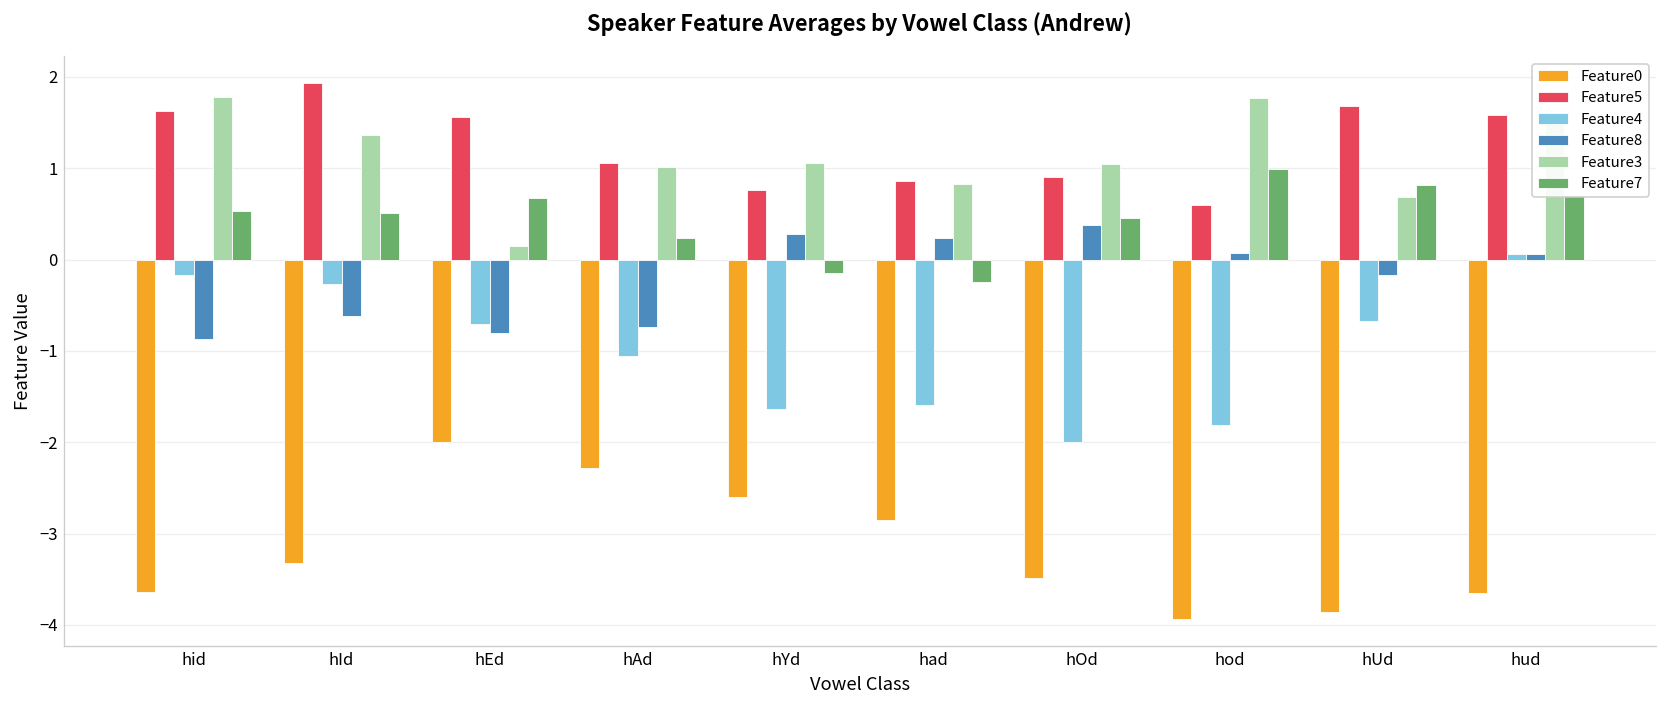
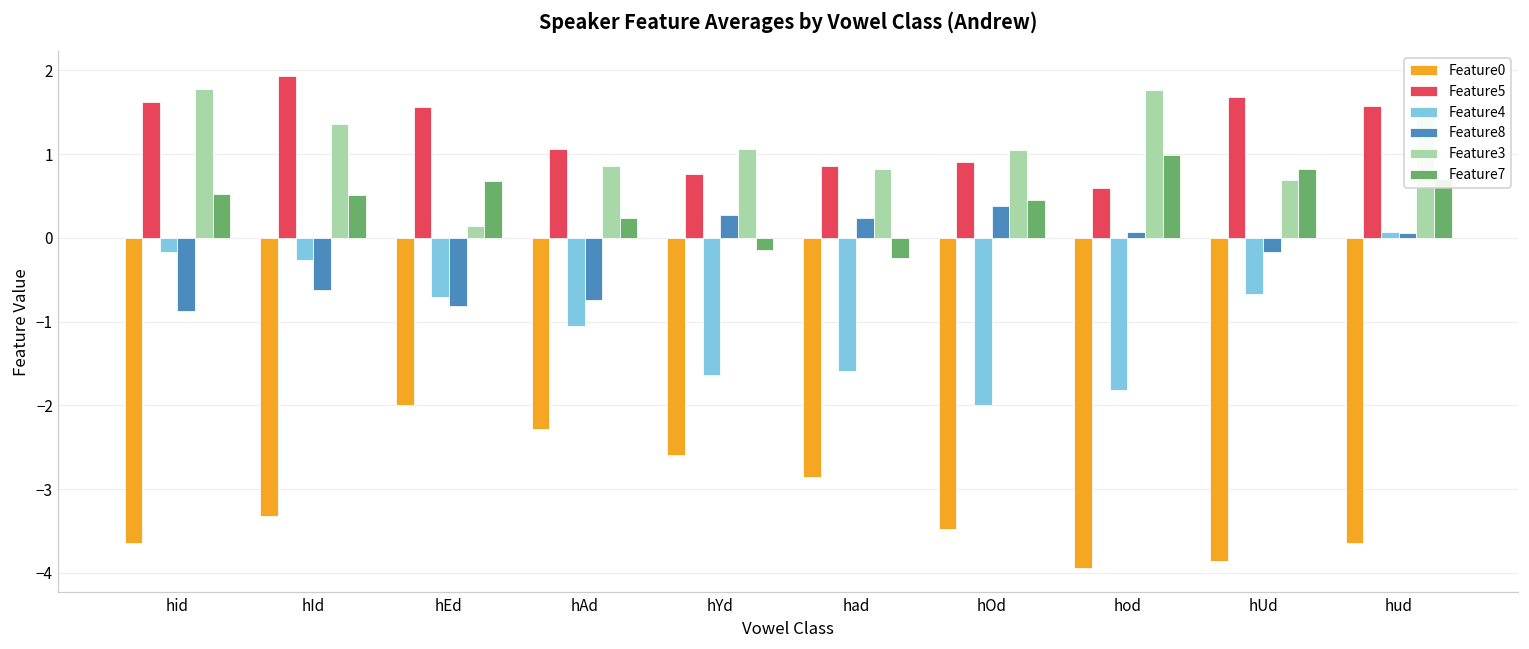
Feature3, hAd: 1.0 -> 0.9
